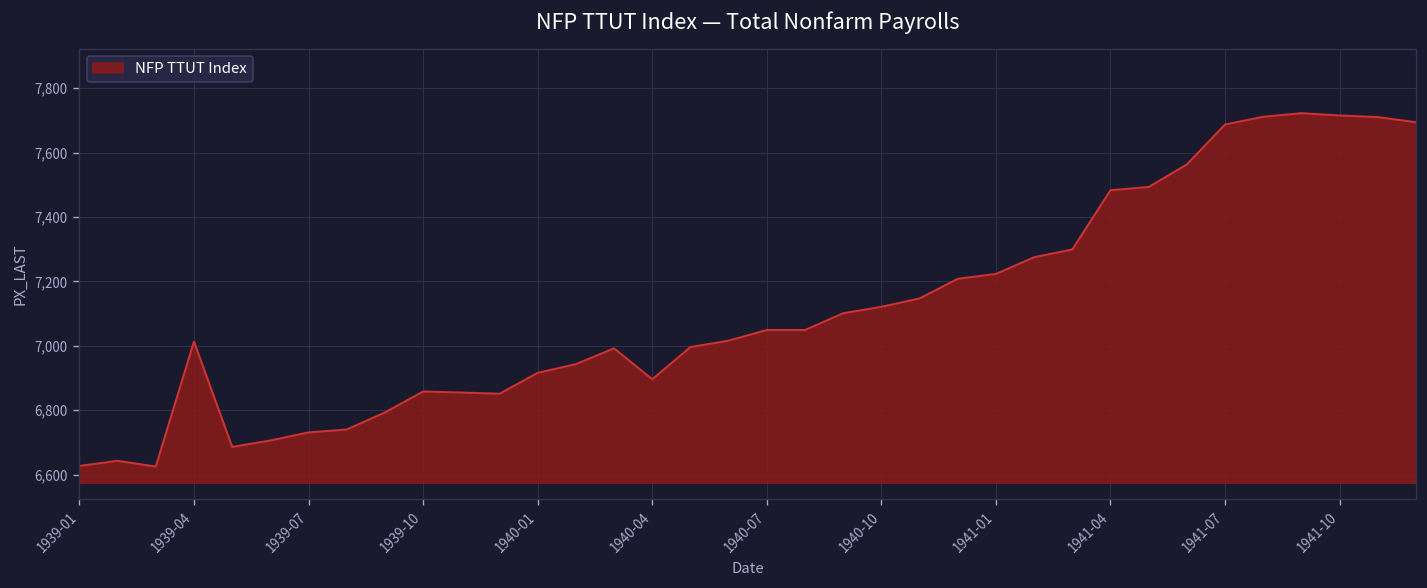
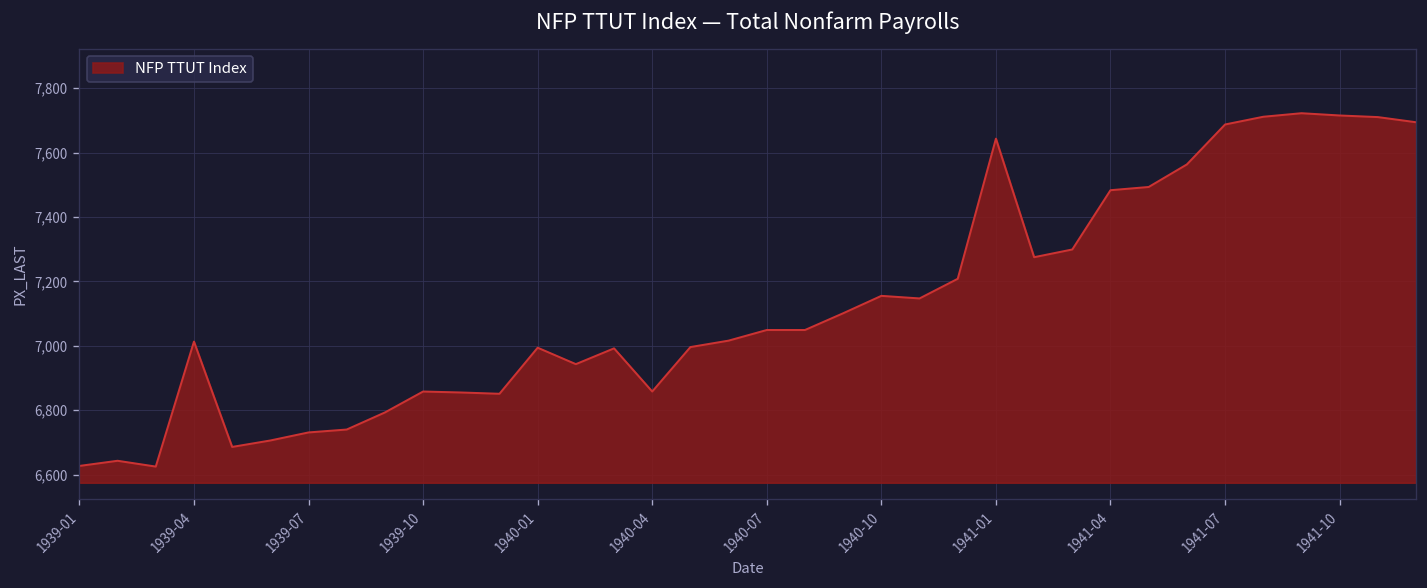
1940-01: 6,920 -> 6,990
1940-04: 6,900 -> 6,860
1940-10: 7,120 -> 7,160
1941-01: 7,220 -> 7,640
